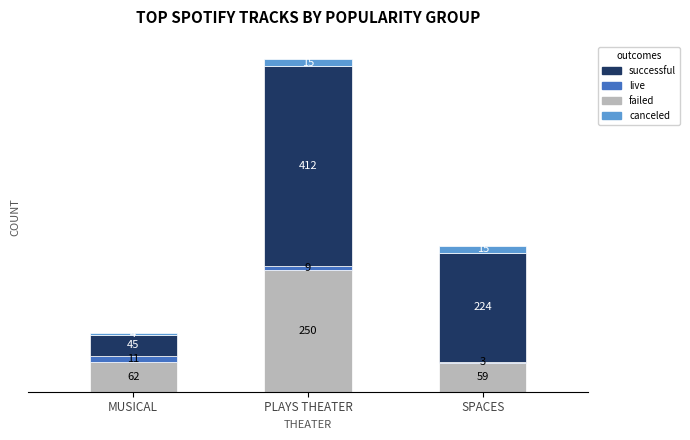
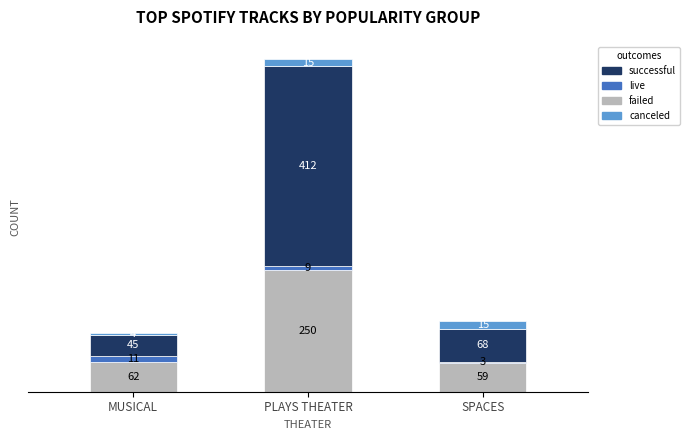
successful, SPACES: 224 -> 68
